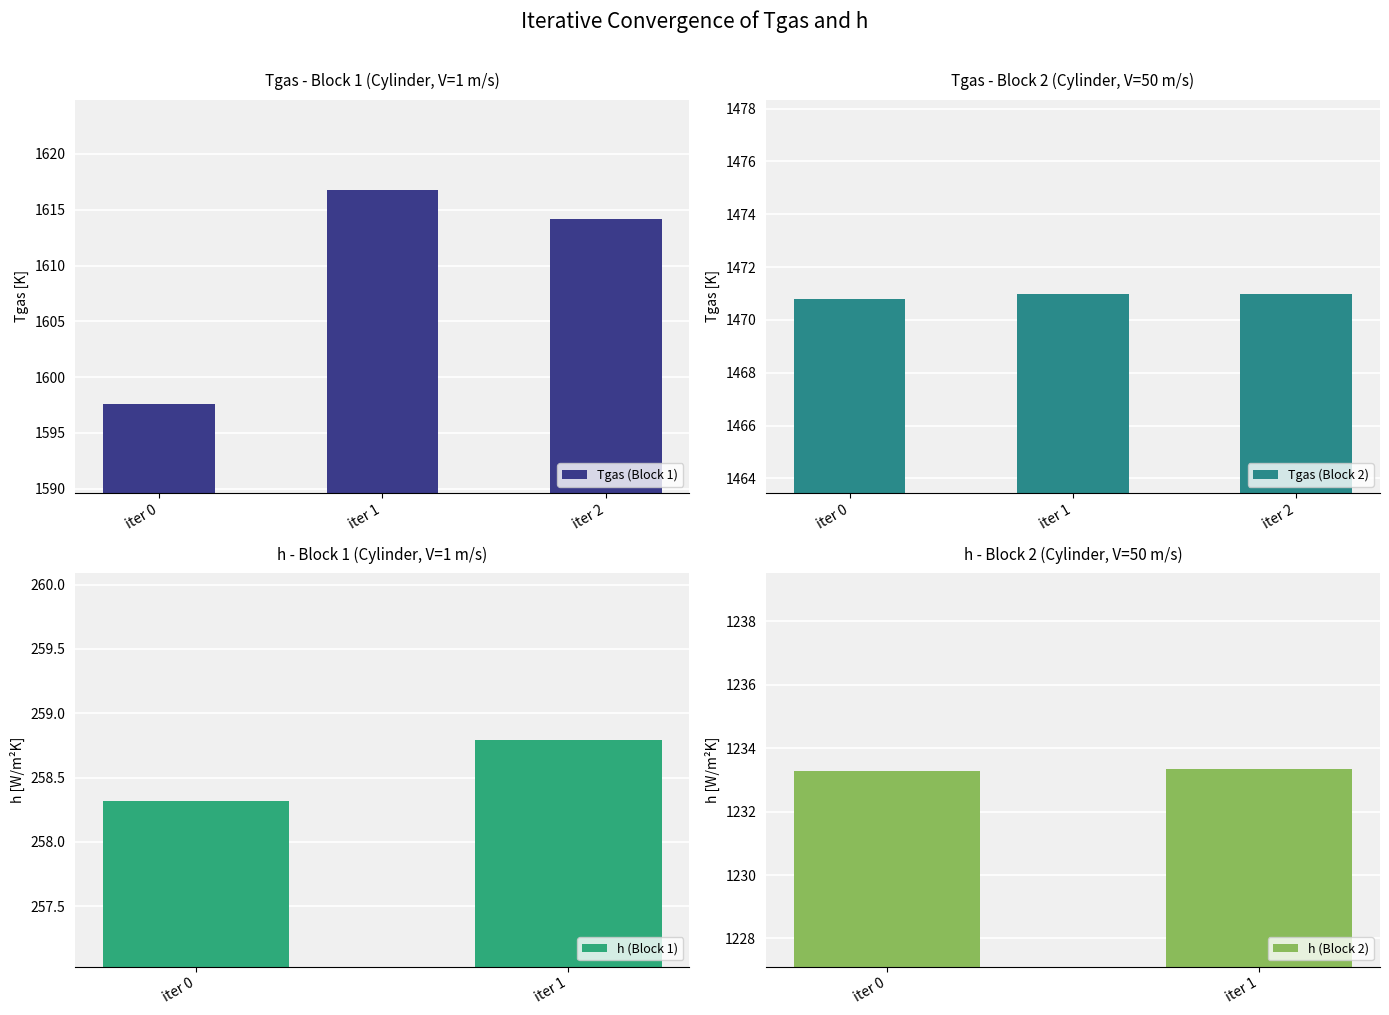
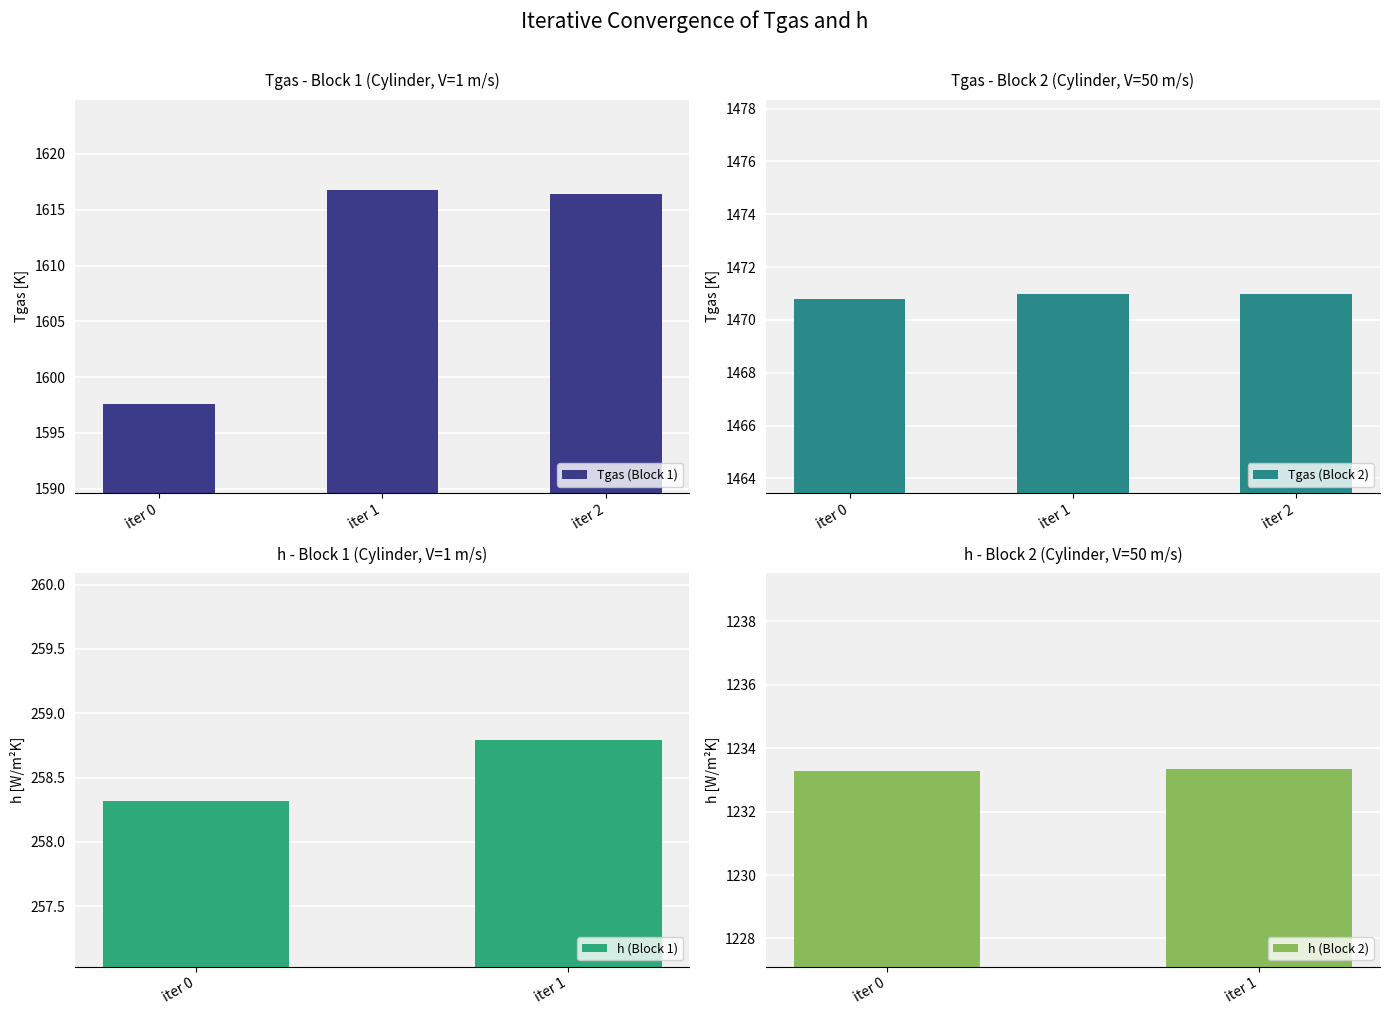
Tgas - Block 1 (Cylinder, V=1 m/s), iter 2: 1614.2 -> 1616.4
